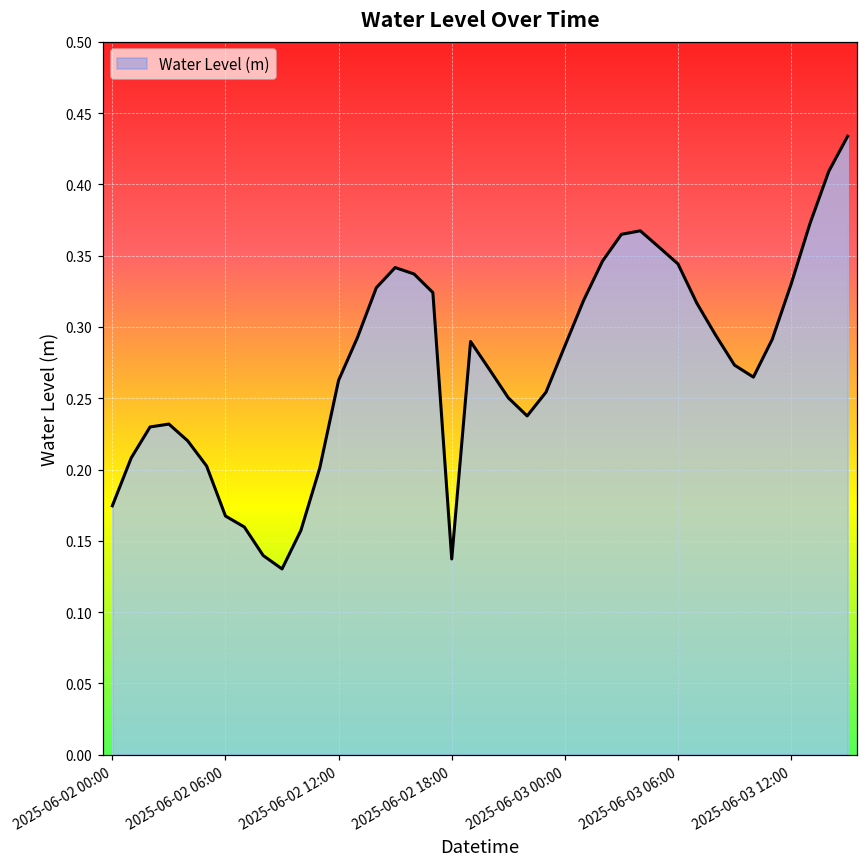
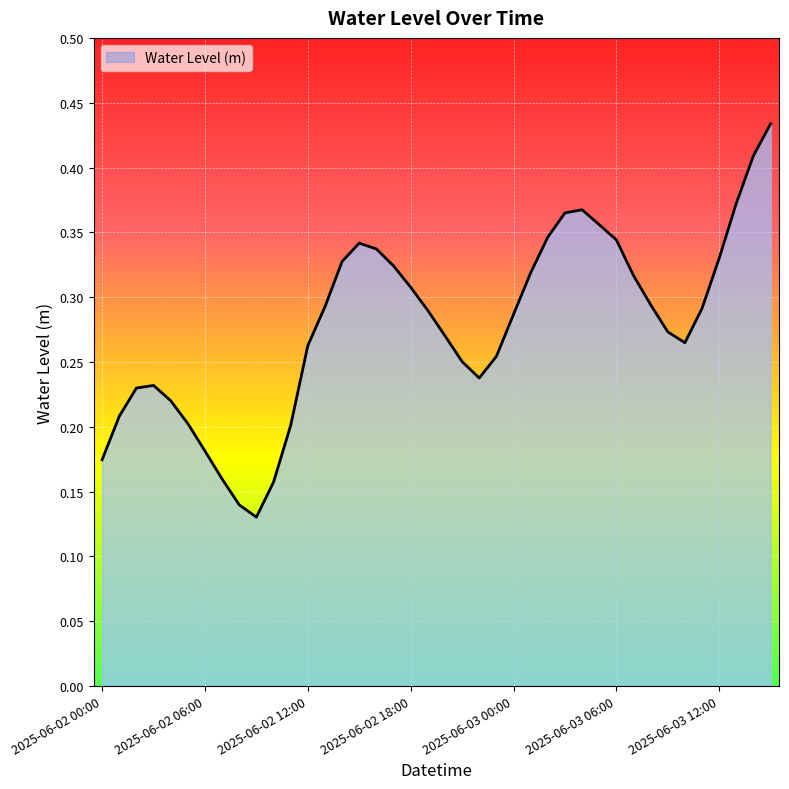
2025-06-02 06:00: 0.167 -> 0.181
2025-06-02 18:00: 0.137 -> 0.308
